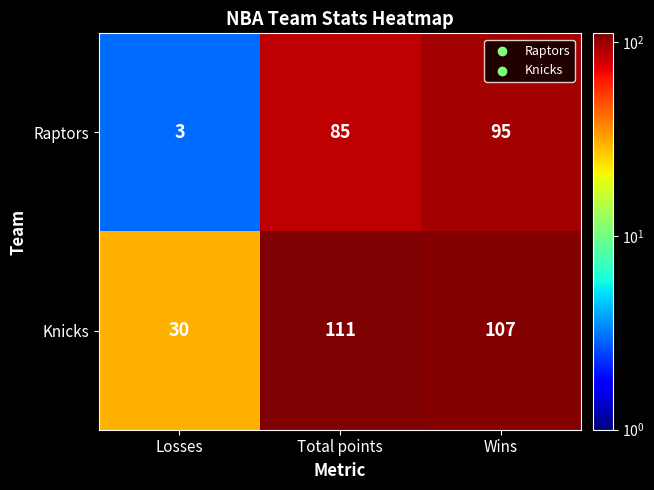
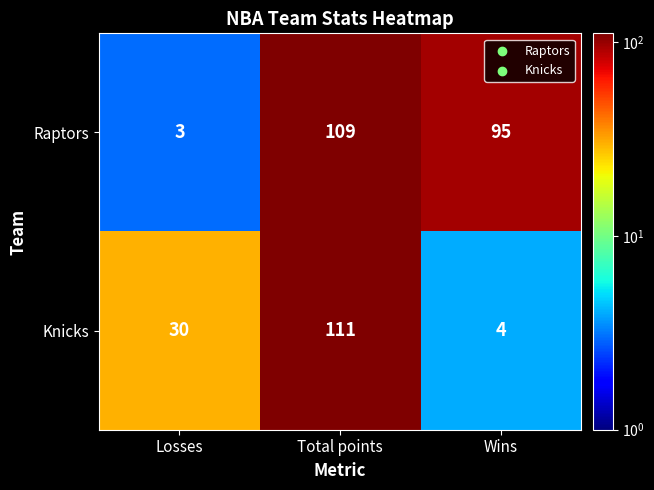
Raptors, Total points: 85 -> 109
Knicks, Wins: 107 -> 4
